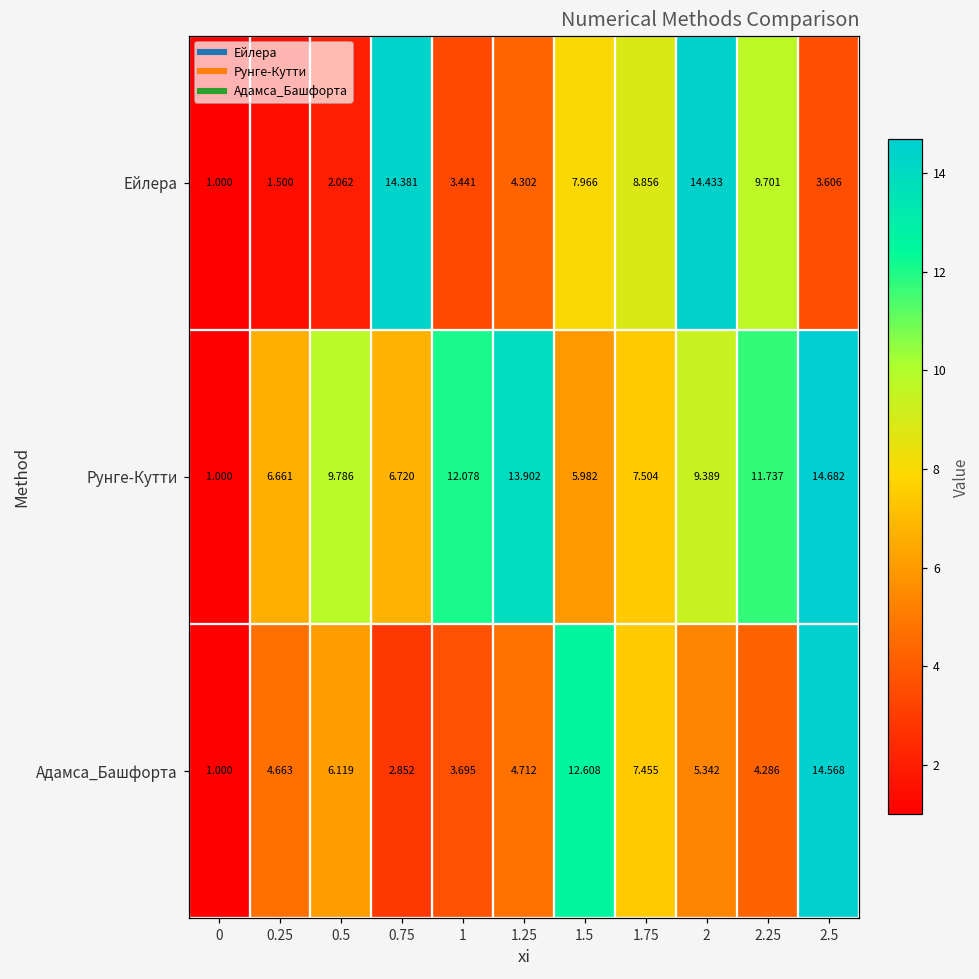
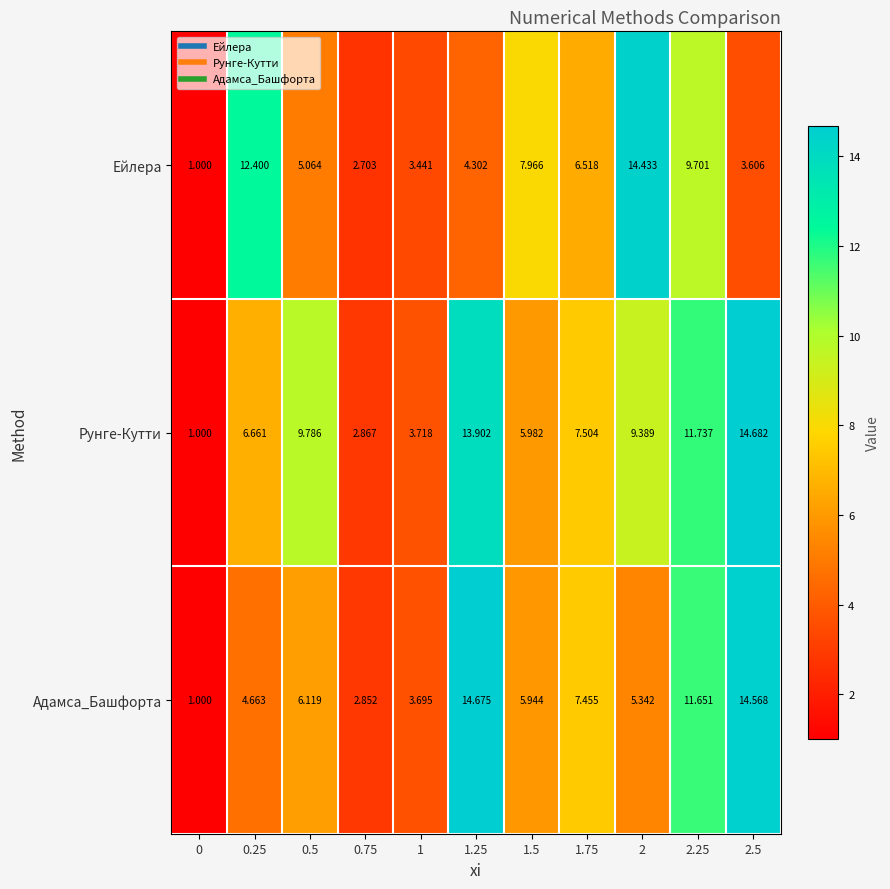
Ейлера, 0.25: 1.500 -> 12.400
Ейлера, 0.5: 2.062 -> 5.064
Ейлера, 0.75: 14.381 -> 2.703
Ейлера, 1.75: 8.856 -> 6.518
Рунге-Кутти, 0.75: 6.720 -> 2.867
Рунге-Кутти, 1: 12.078 -> 3.718
Адамса_Башфорта, 1.25: 4.712 -> 14.675
Адамса_Башфорта, 1.5: 12.608 -> 5.944
Адамса_Башфорта, 2.25: 4.286 -> 11.651
